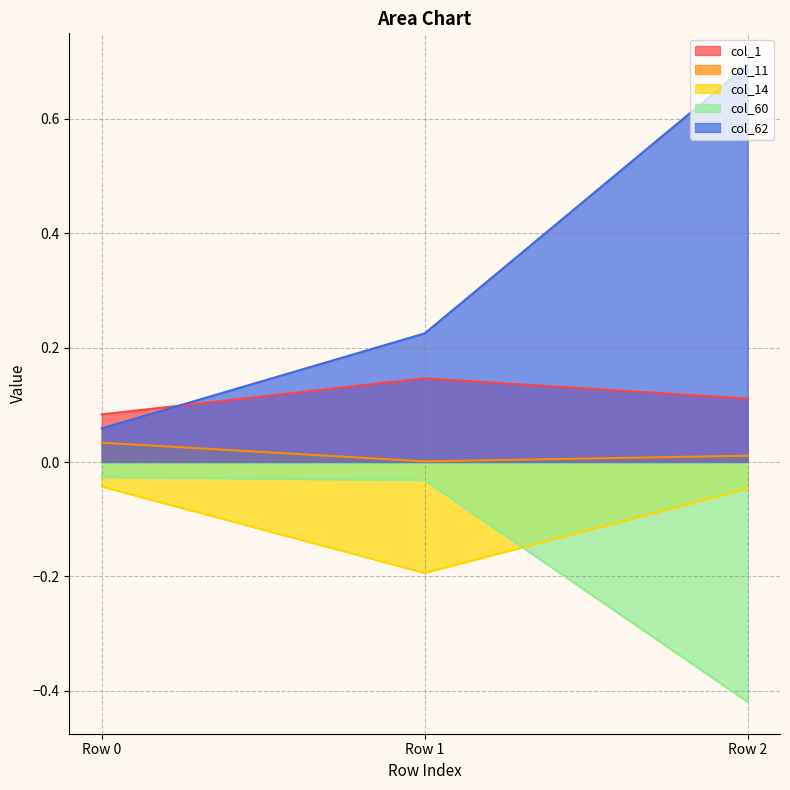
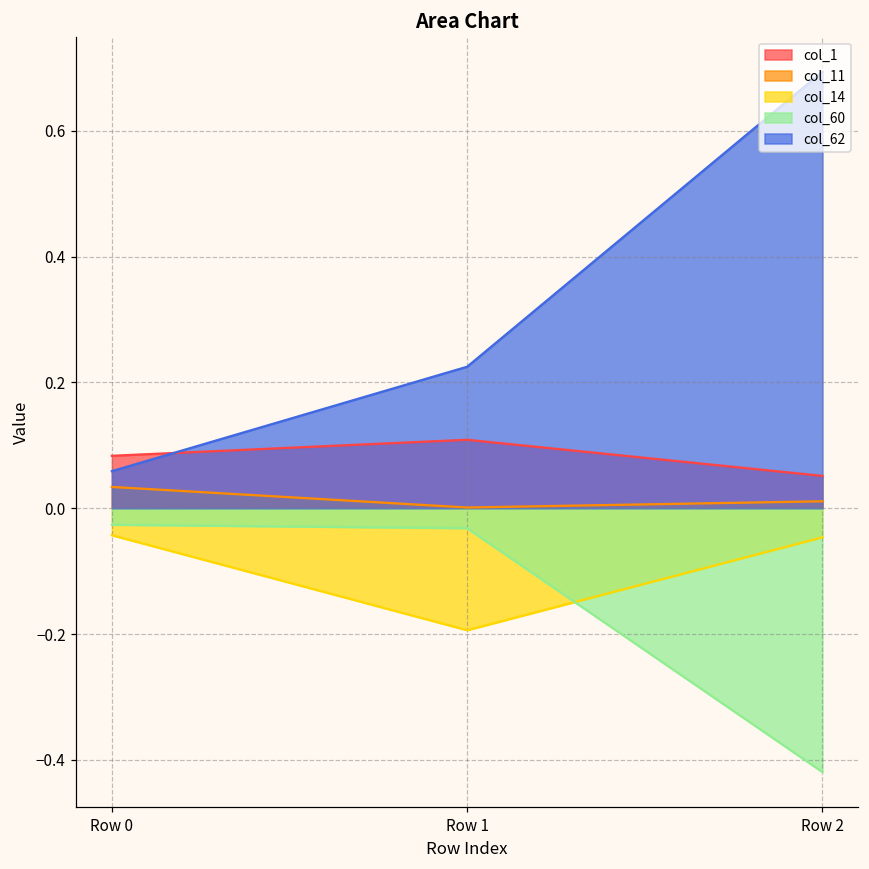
col_1, Row 1: 0.15 -> 0.11
col_1, Row 2: 0.11 -> 0.05
